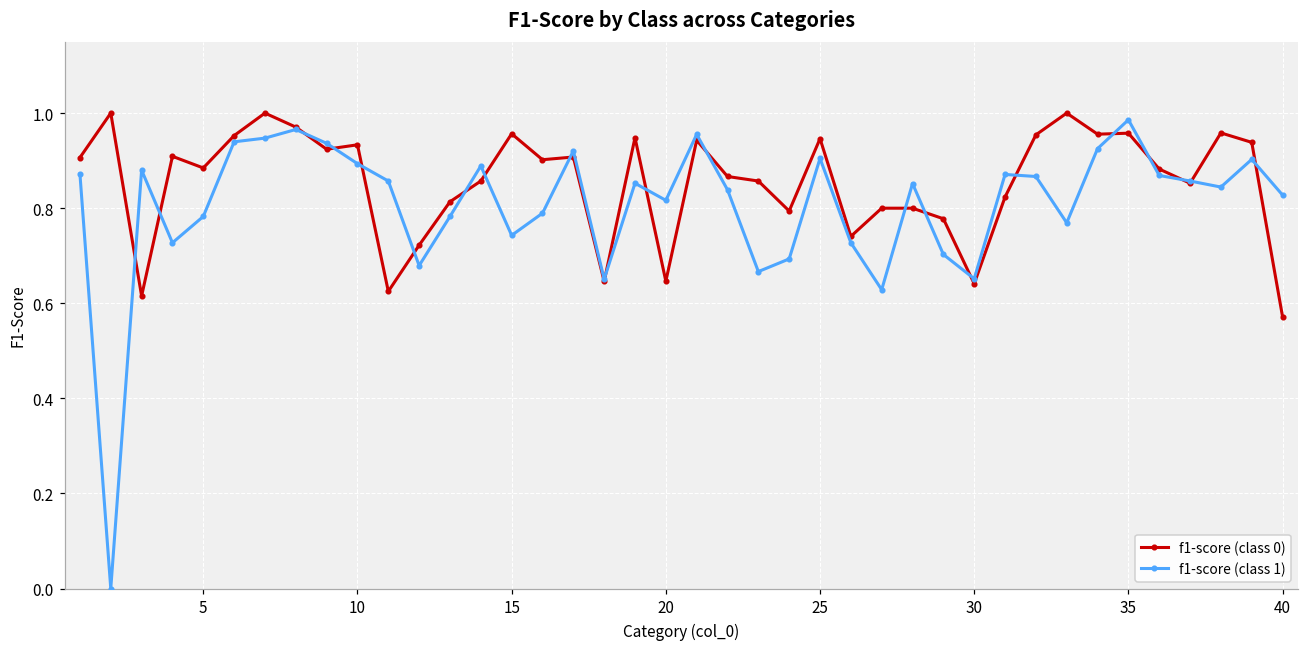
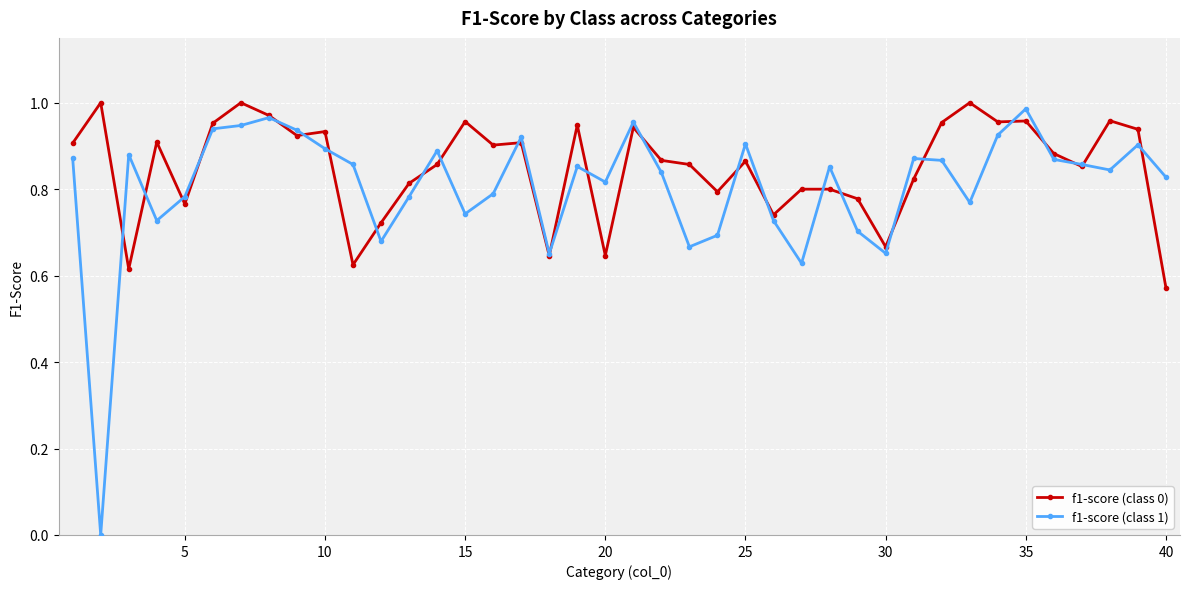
f1-score (class 0), 5: 0.88 -> 0.77
f1-score (class 0), 25: 0.95 -> 0.86
f1-score (class 0), 30: 0.64 -> 0.67
